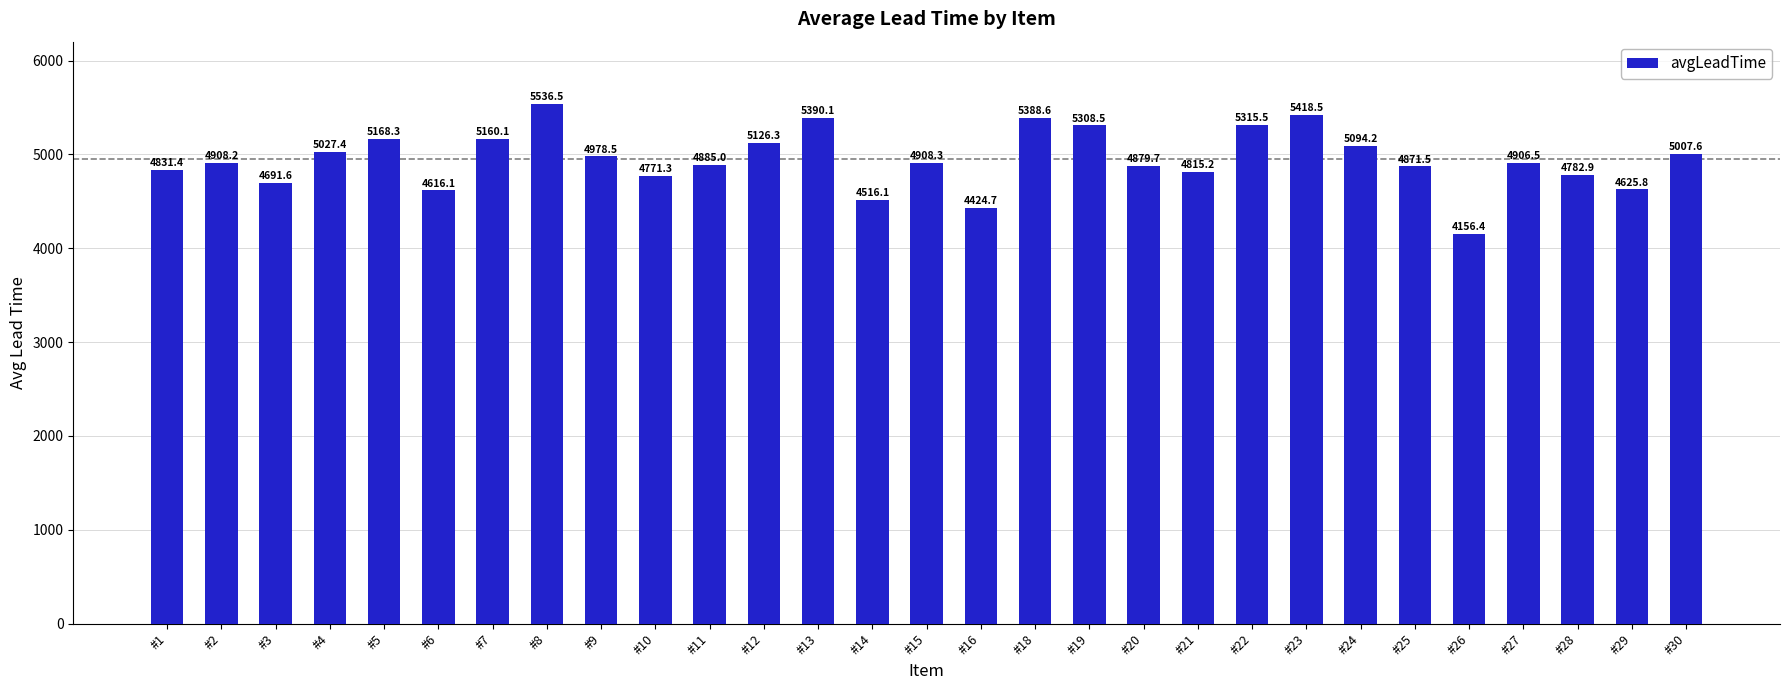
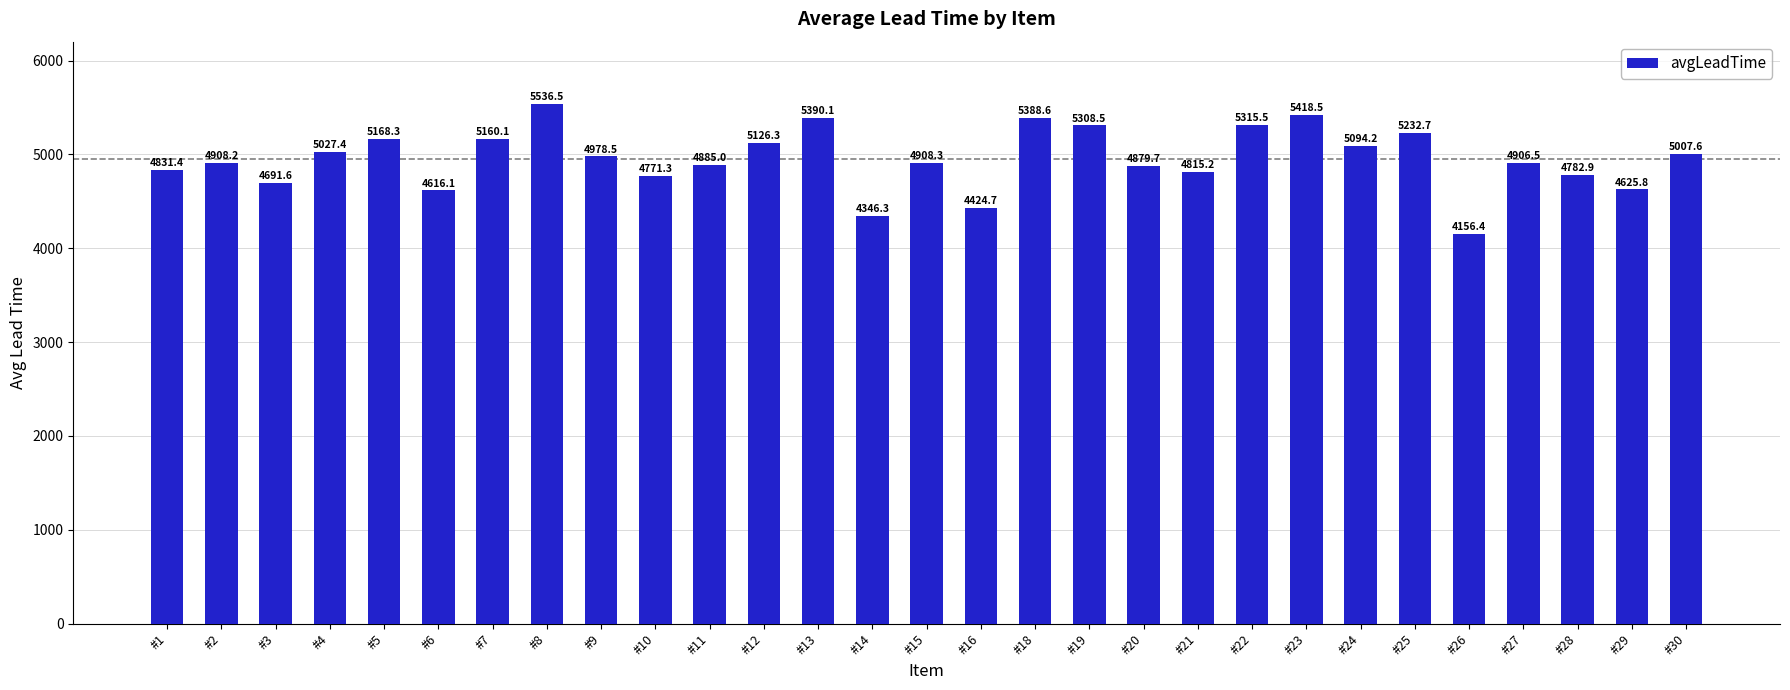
#14: 4516.1 -> 4346.3
#25: 4871.5 -> 5232.7
